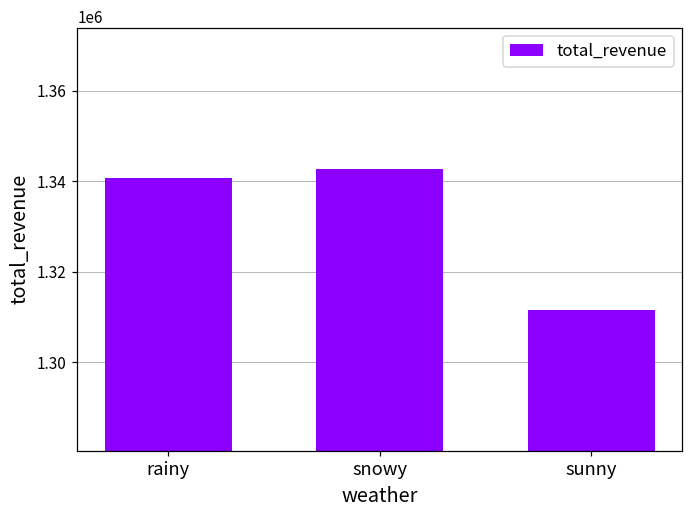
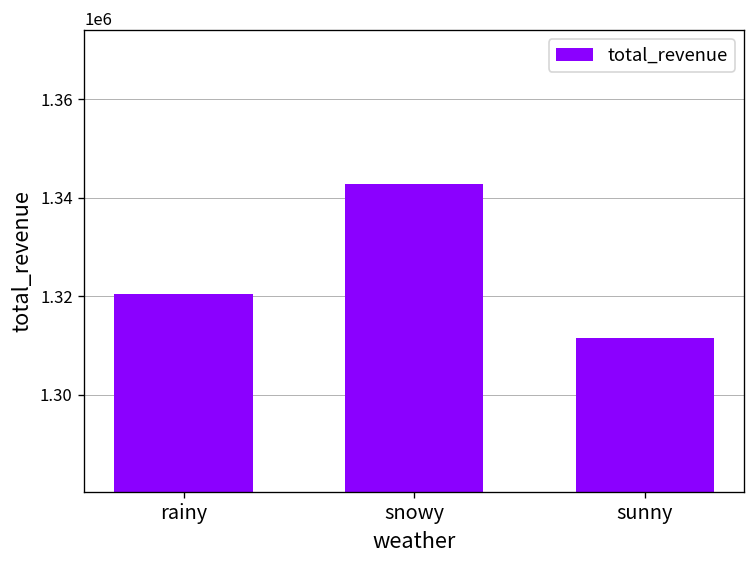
rainy: 1341000 -> 1321000
